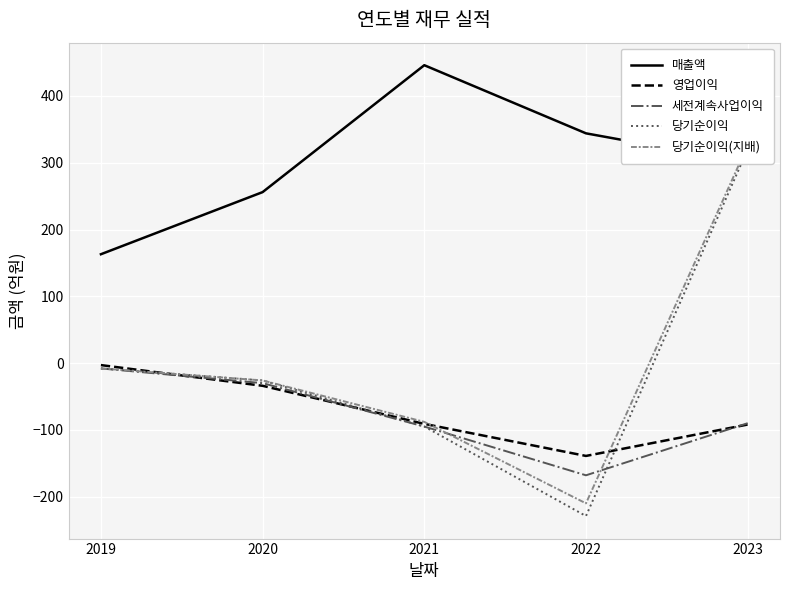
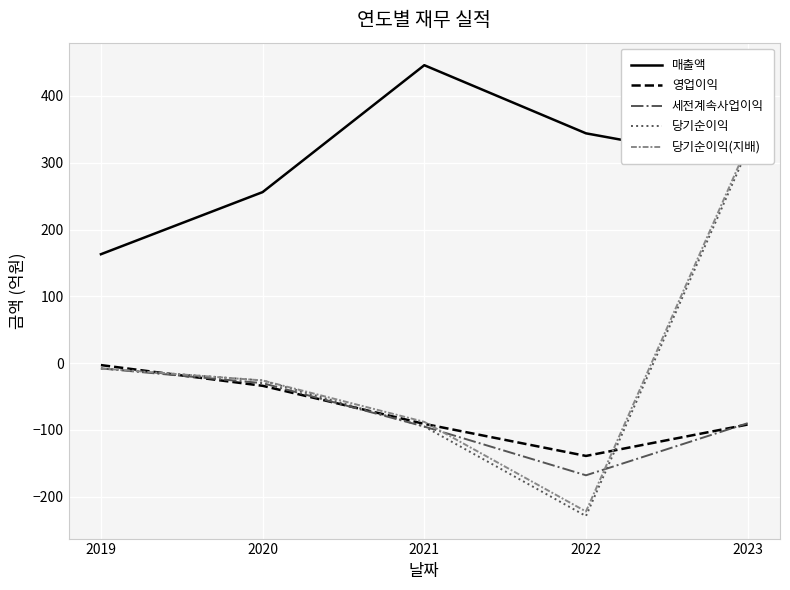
당기순이익(지배), 2022: -210 -> -220
